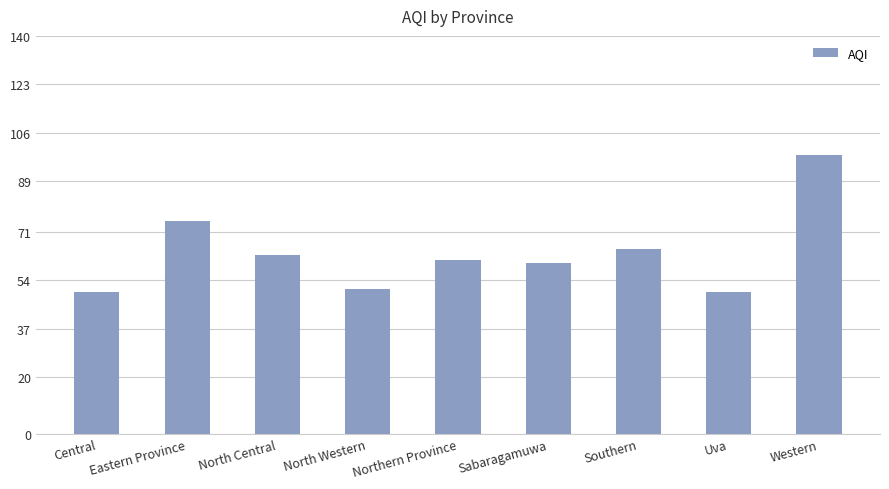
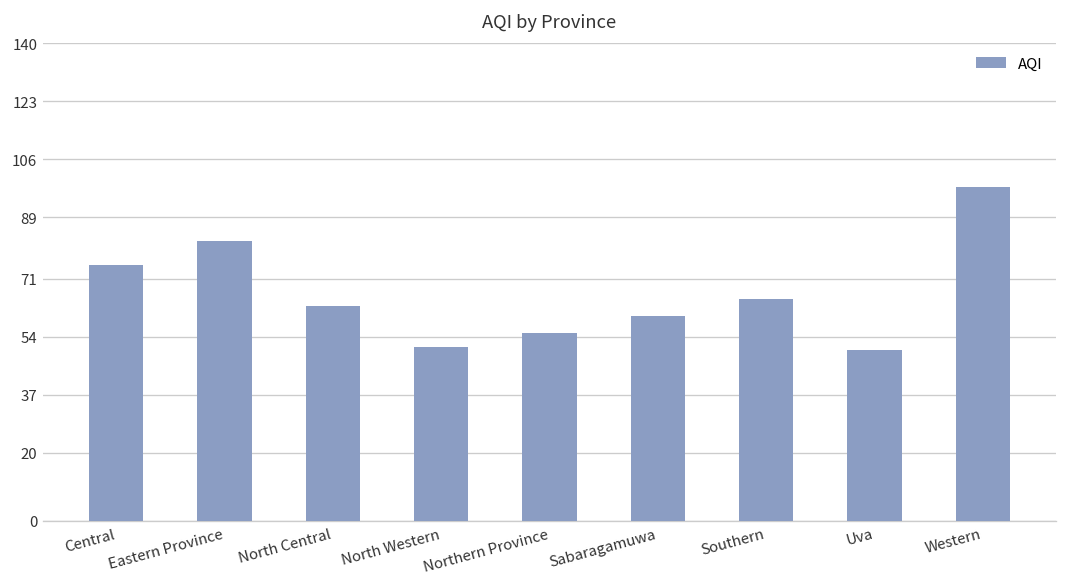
Central: 50 -> 75
Eastern Province: 75 -> 82
Northern Province: 61 -> 55
